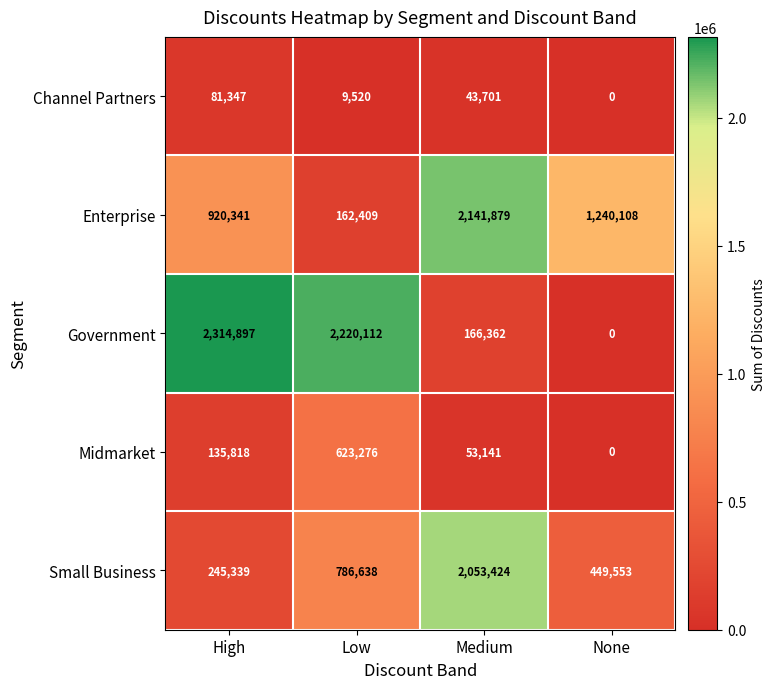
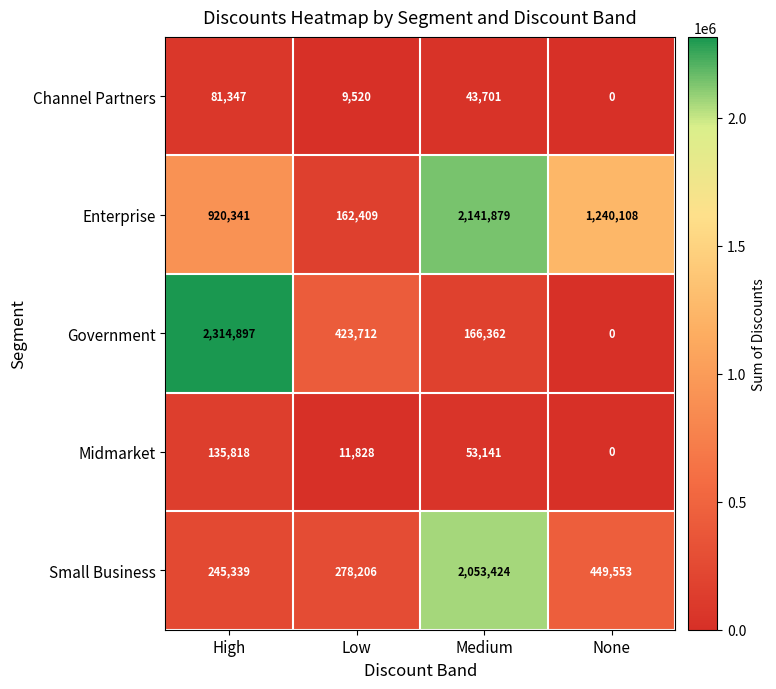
Government, Low: 2,220,112 -> 423,712
Midmarket, Low: 623,276 -> 11,828
Small Business, Low: 786,638 -> 278,206
